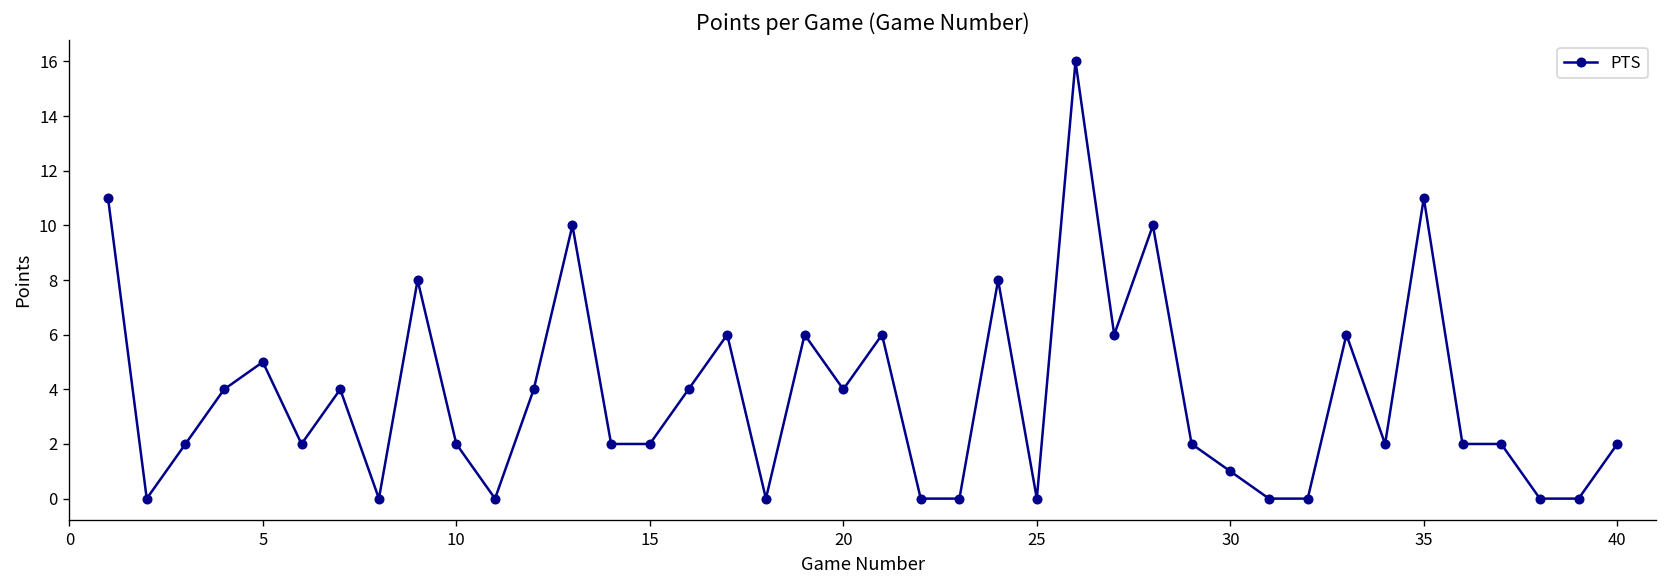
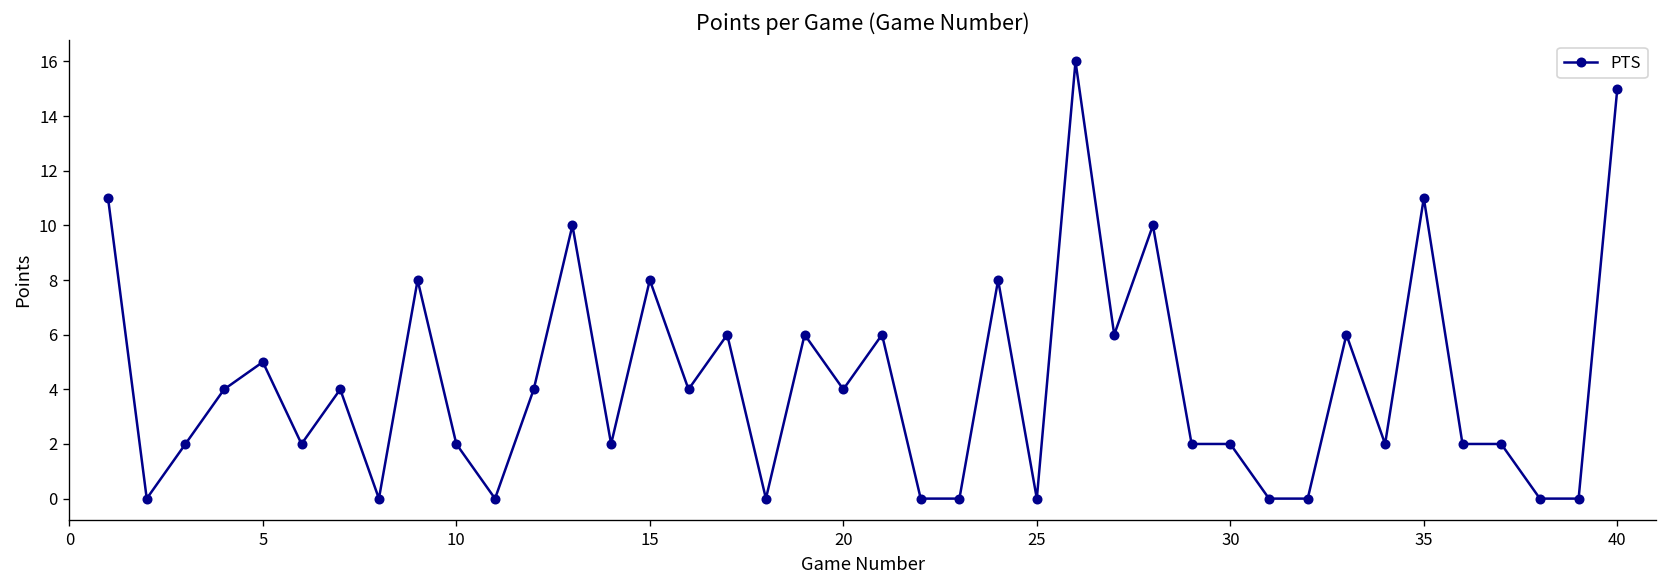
15: 2 -> 8
30: 1 -> 2
40: 2 -> 15
